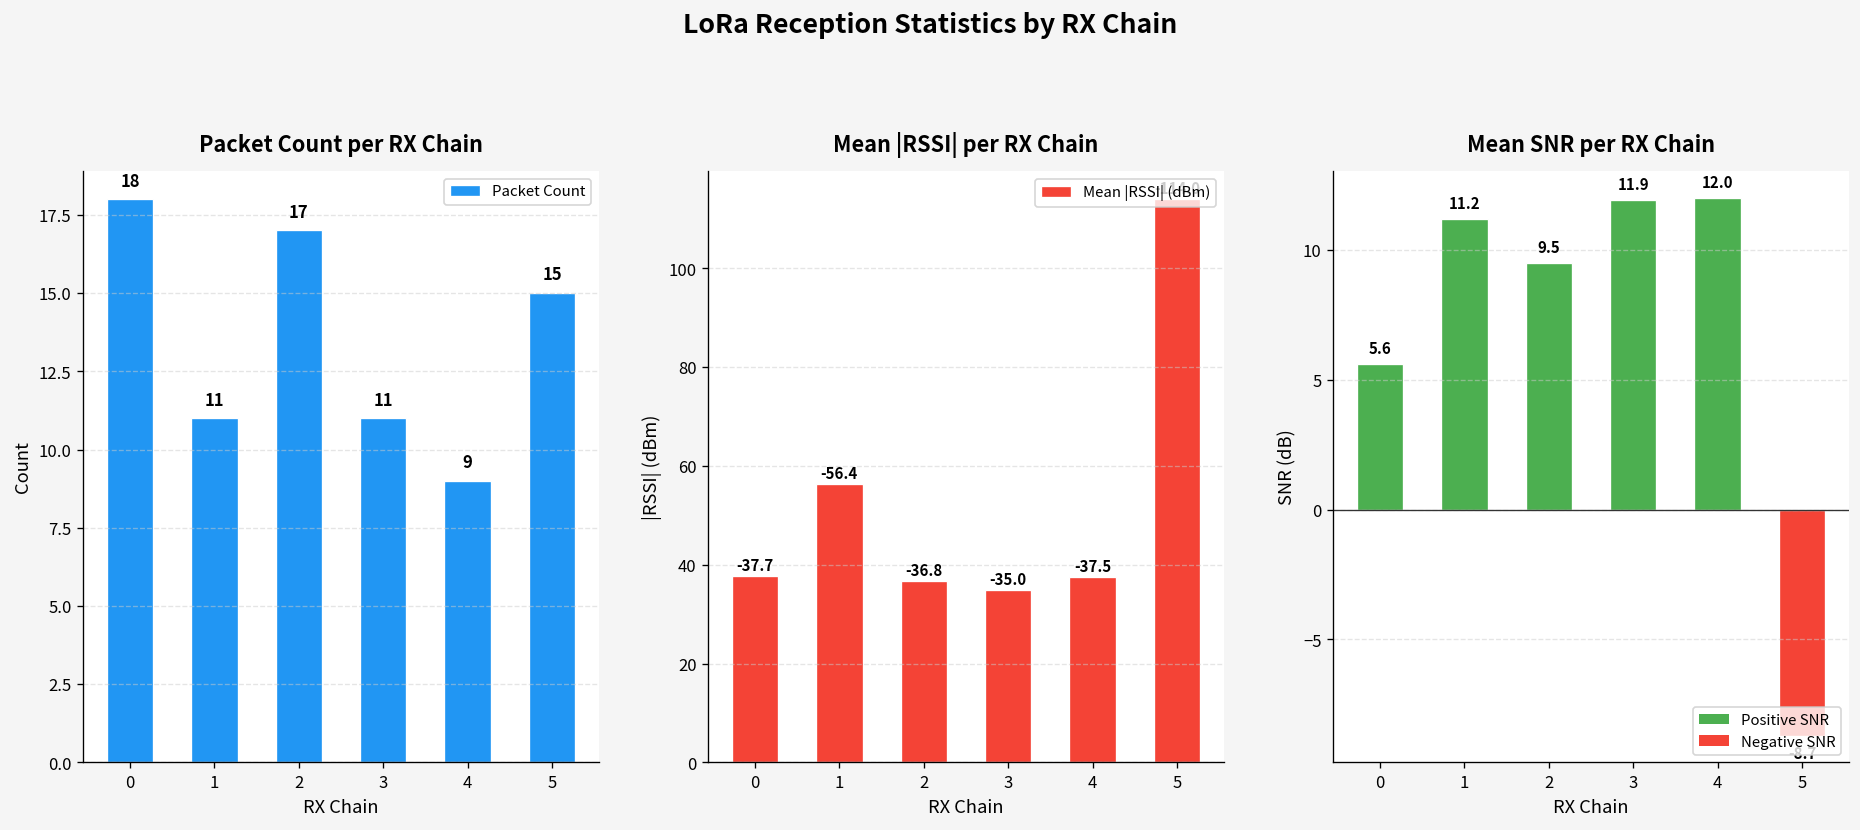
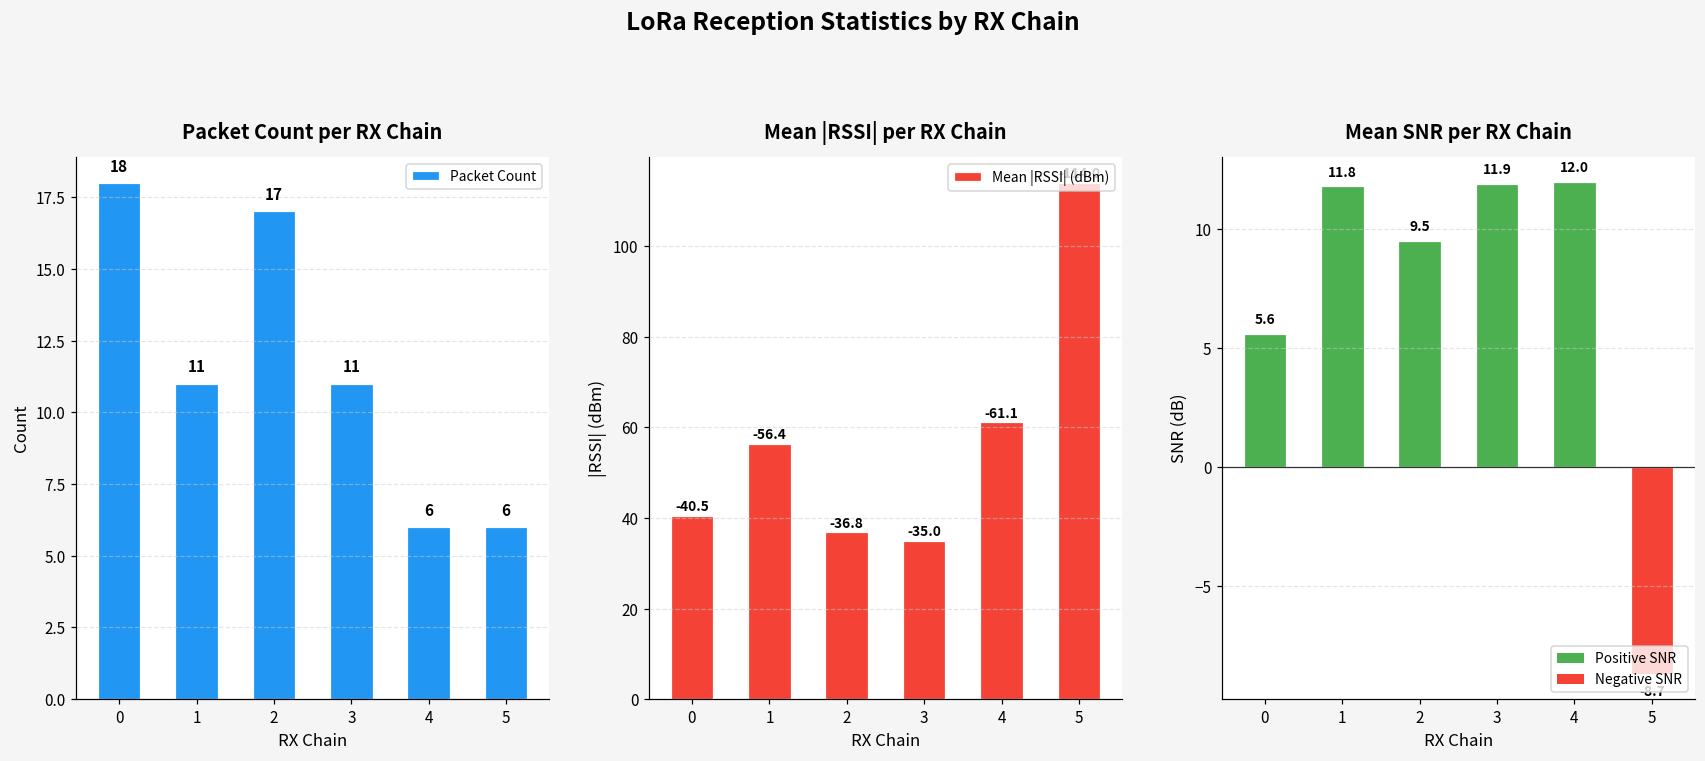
Packet Count per RX Chain, 4: 9 -> 6
Packet Count per RX Chain, 5: 15 -> 6
Mean |RSSI| per RX Chain, 0: -37.7 -> -40.5
Mean |RSSI| per RX Chain, 4: -37.5 -> -61.1
Mean SNR per RX Chain, 1: 11.2 -> 11.8
